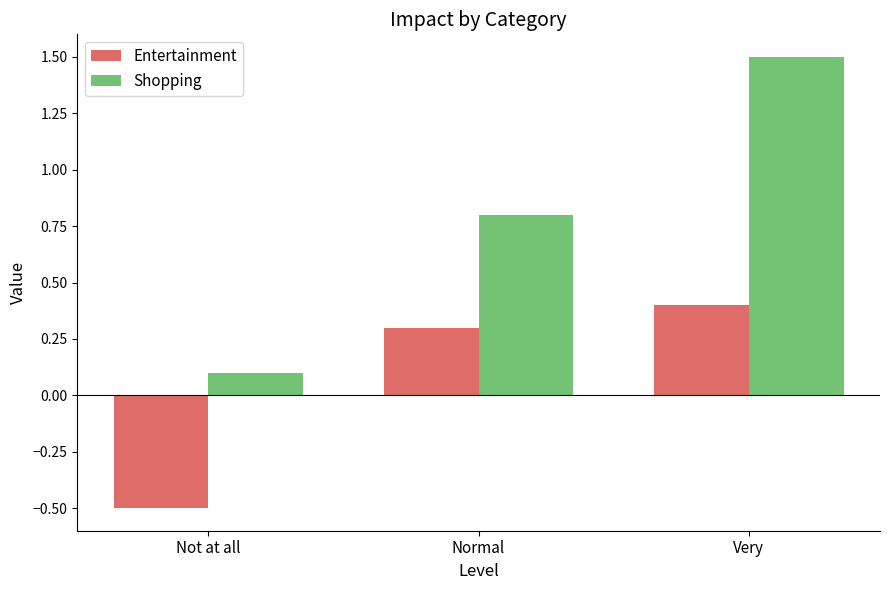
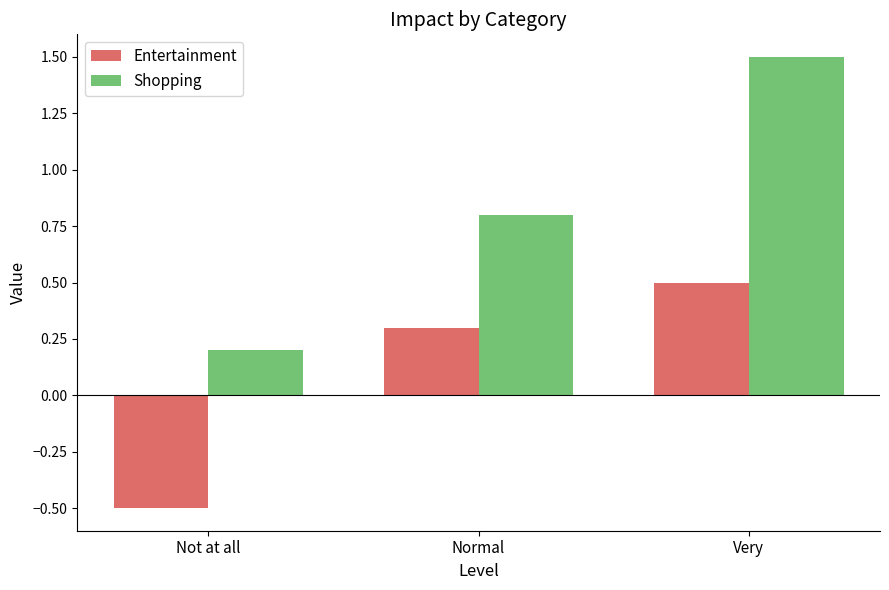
Shopping, Not at all: 0.1 -> 0.2
Entertainment, Very: 0.4 -> 0.5
